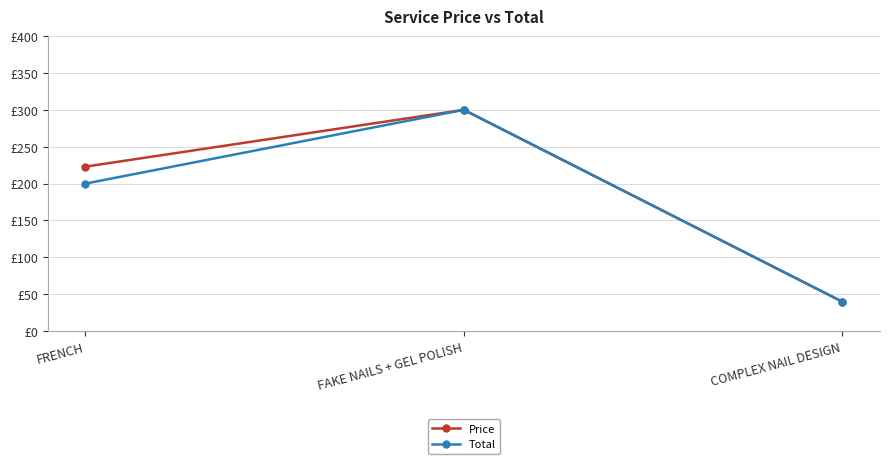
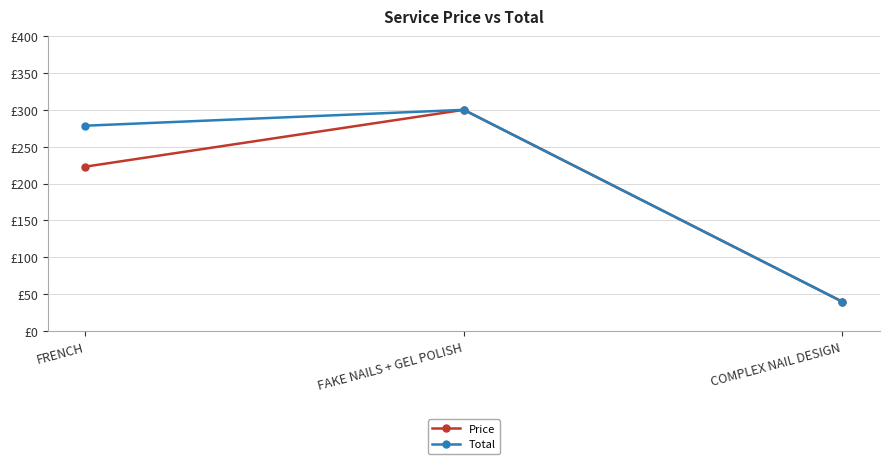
Total, FRENCH: £200 -> £280
